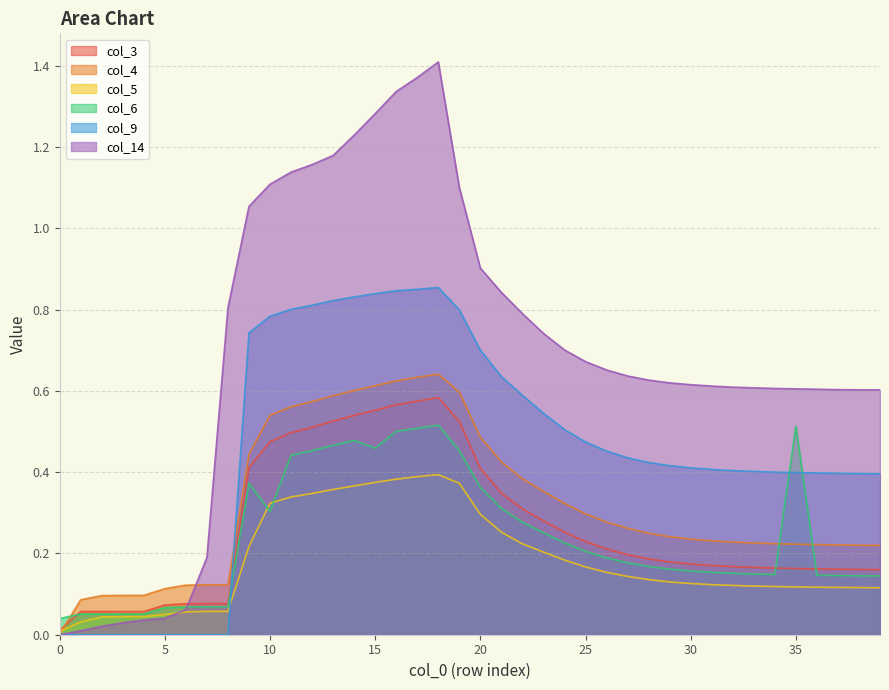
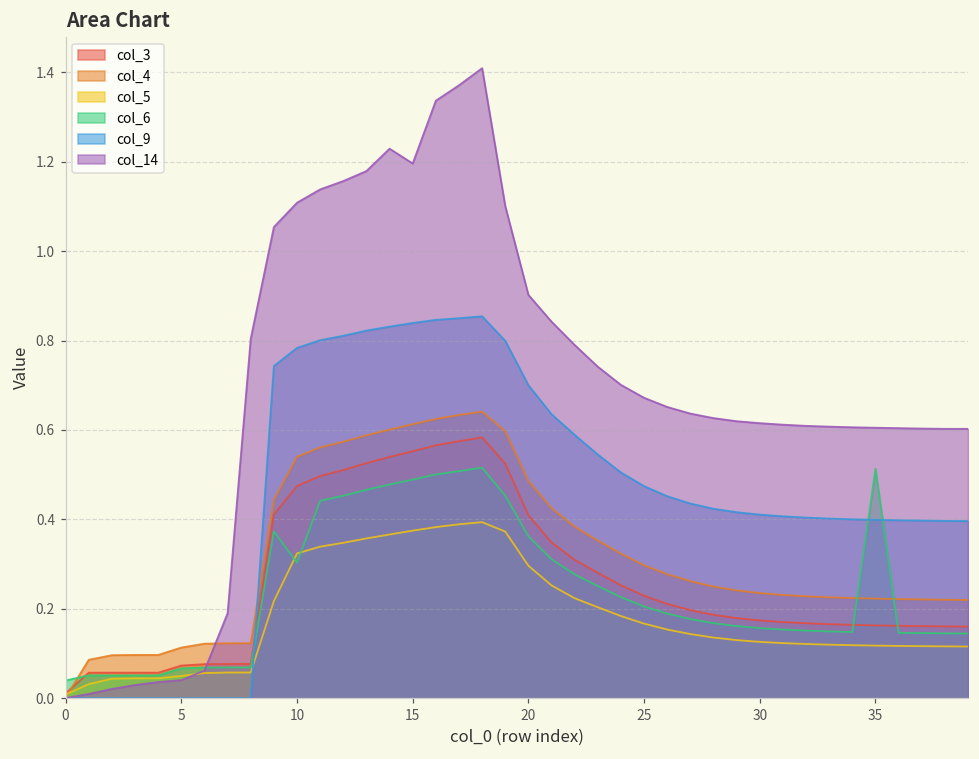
col_6, 15: 0.46 -> 0.49
col_14, 15: 1.28 -> 1.20
